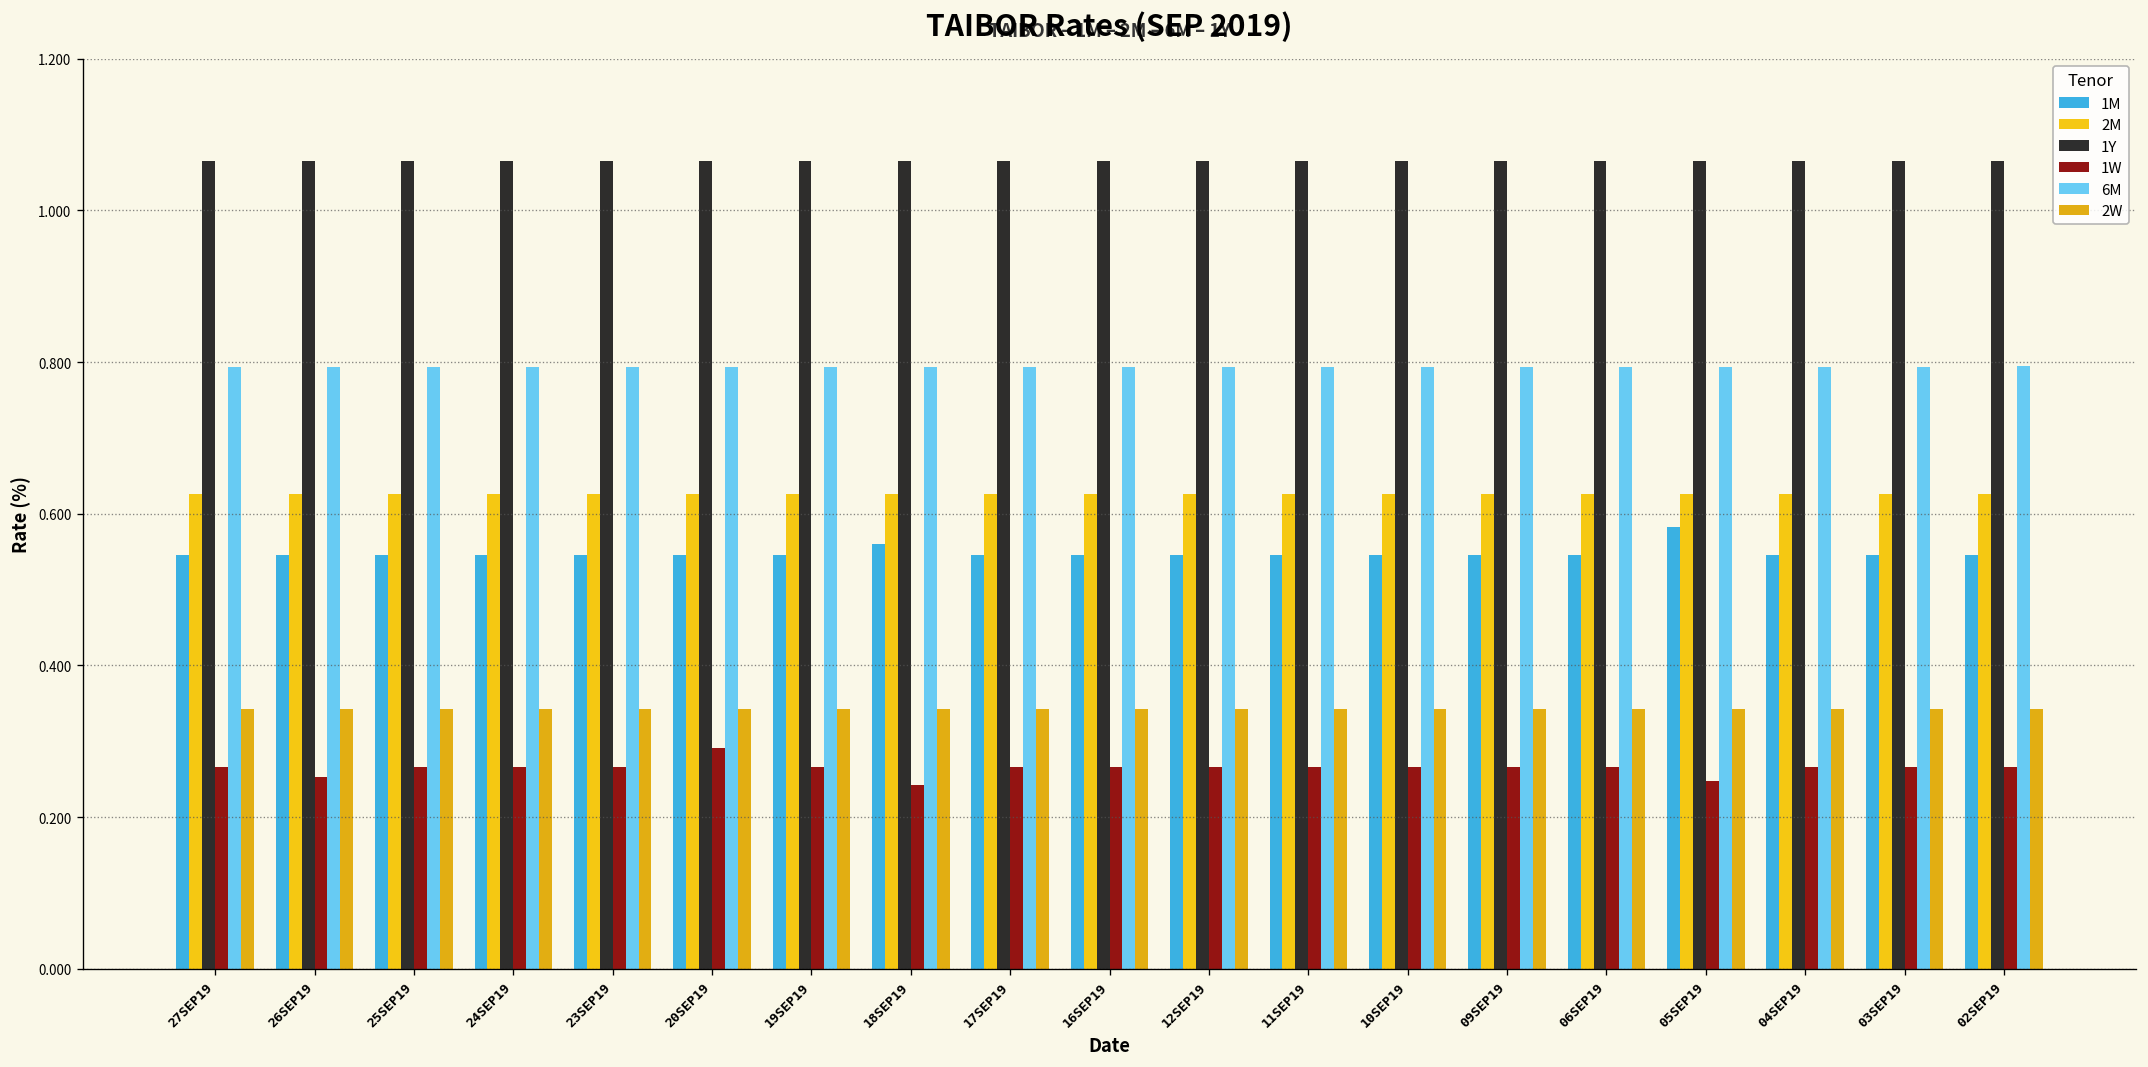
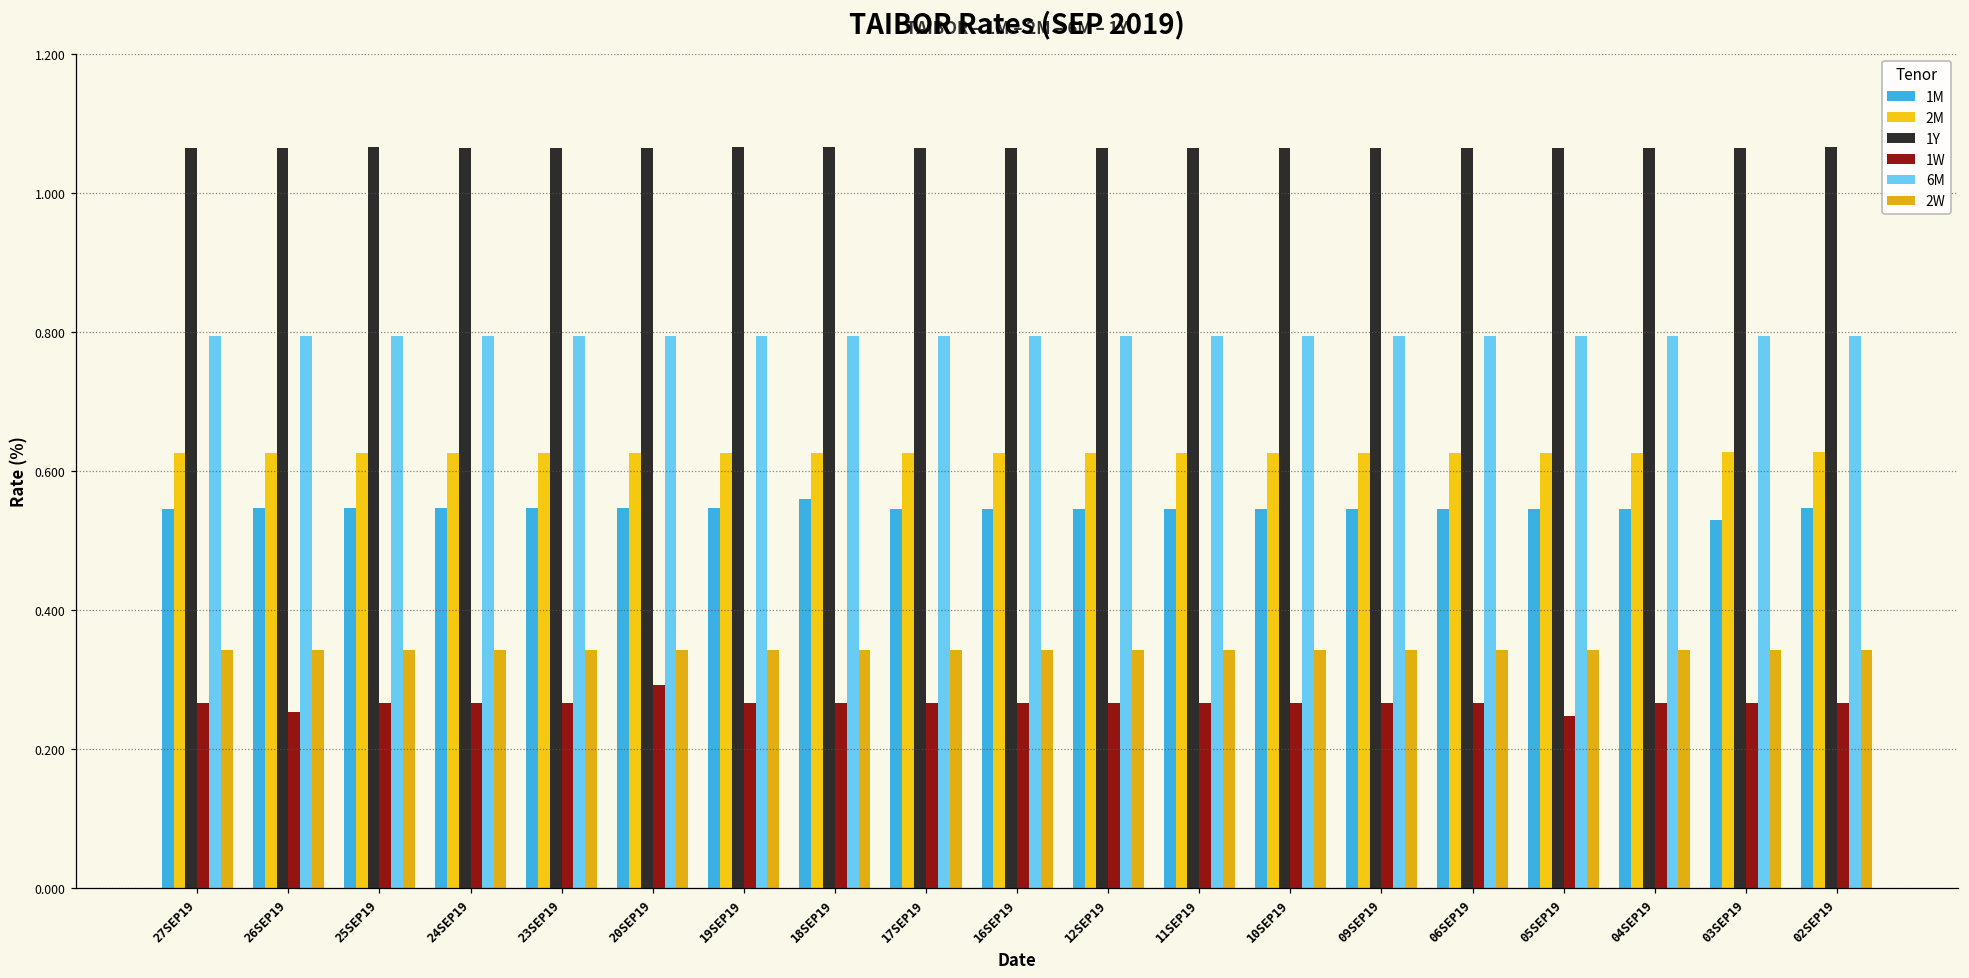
1W, 18SEP19: 0.24 -> 0.27
1M, 05SEP19: 0.58 -> 0.55
1M, 03SEP19: 0.55 -> 0.53
